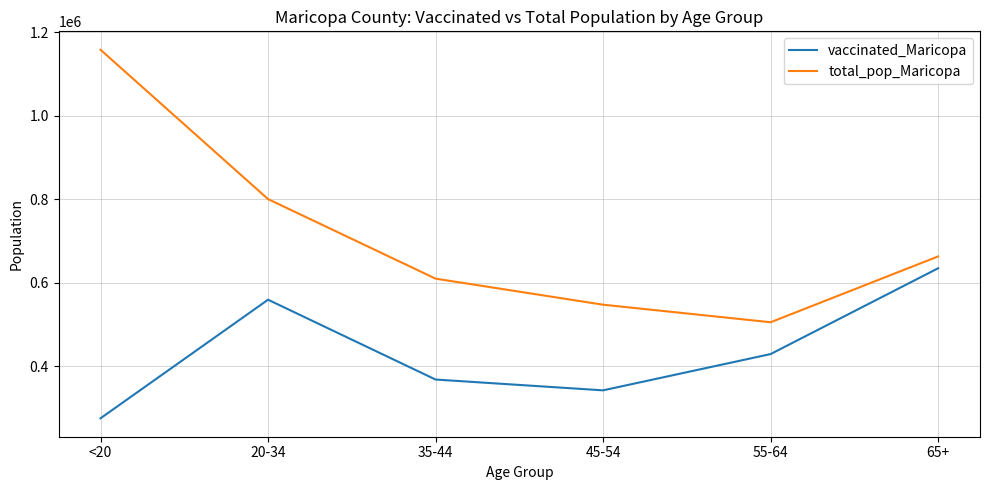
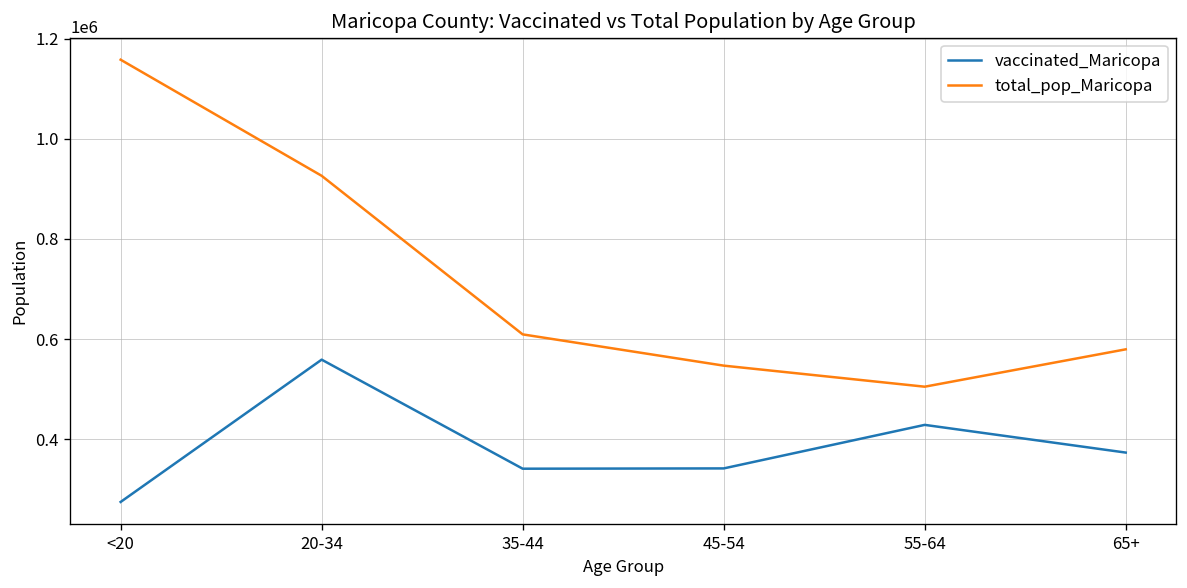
total_pop_Maricopa, 20-34: 800000 -> 930000
vaccinated_Maricopa, 35-44: 370000 -> 340000
vaccinated_Maricopa, 65+: 630000 -> 370000
total_pop_Maricopa, 65+: 660000 -> 580000
